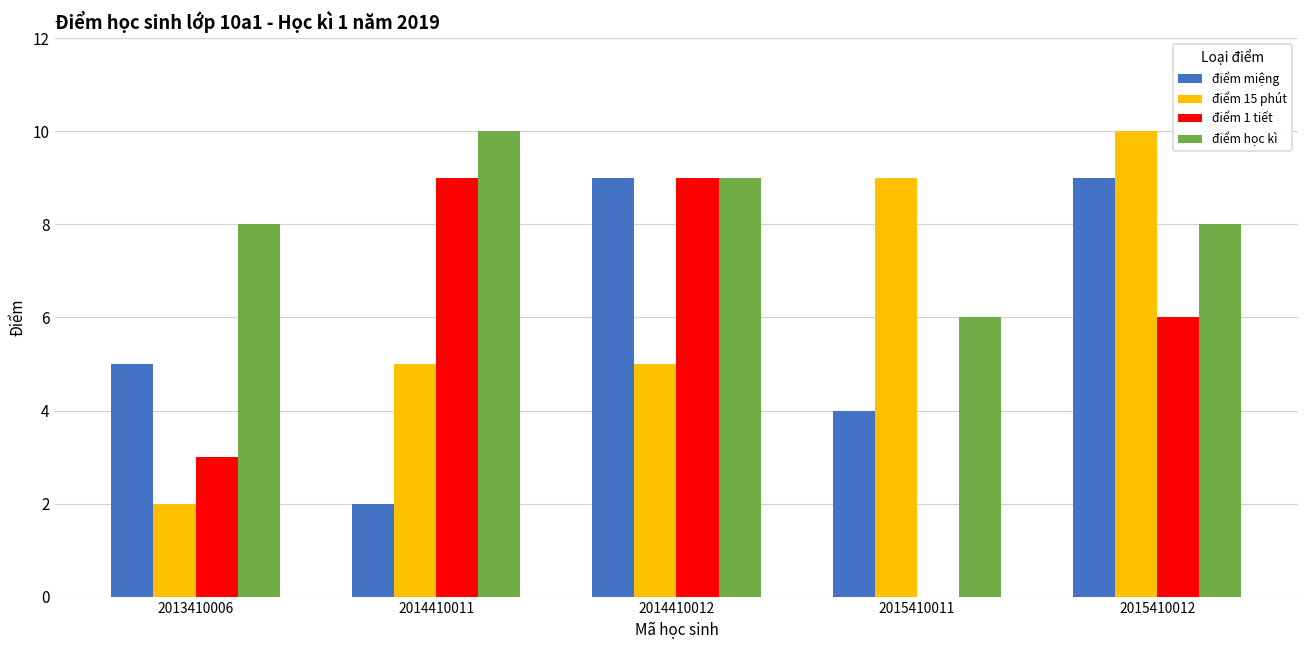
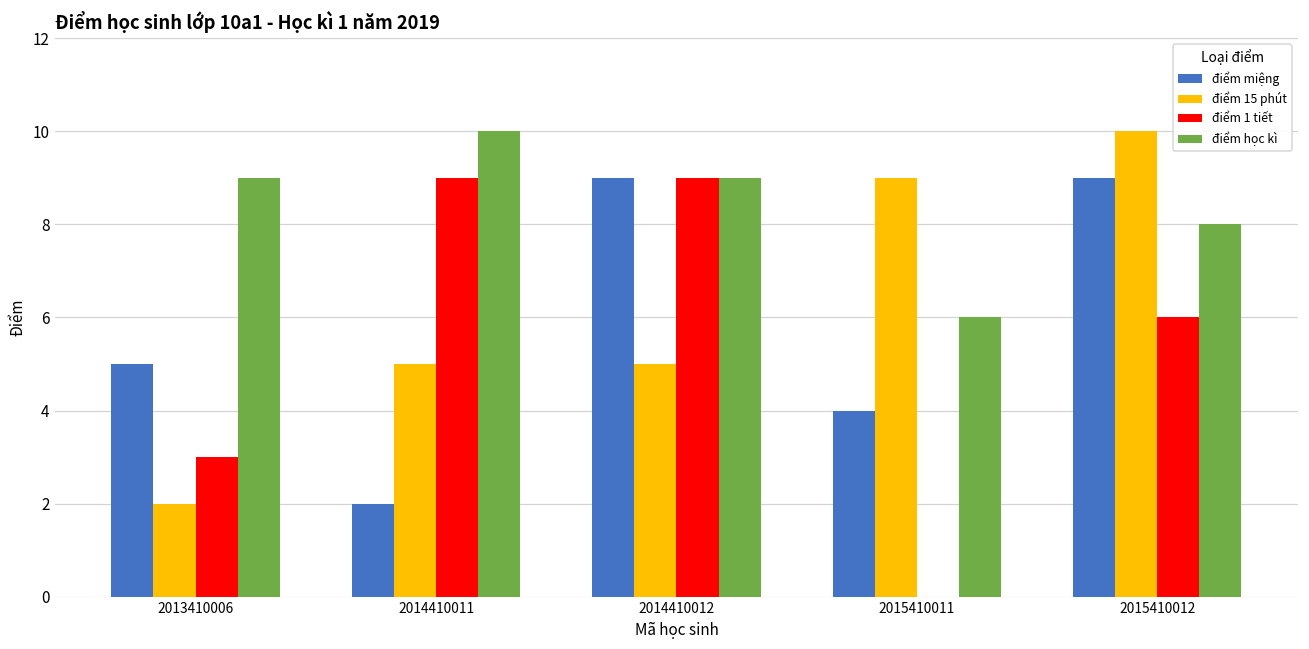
điểm học kì, 2013410006: 8 -> 9
